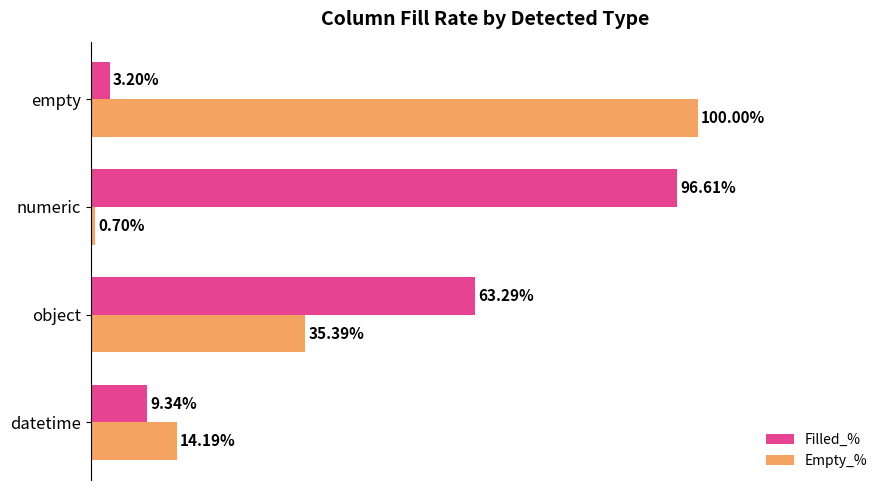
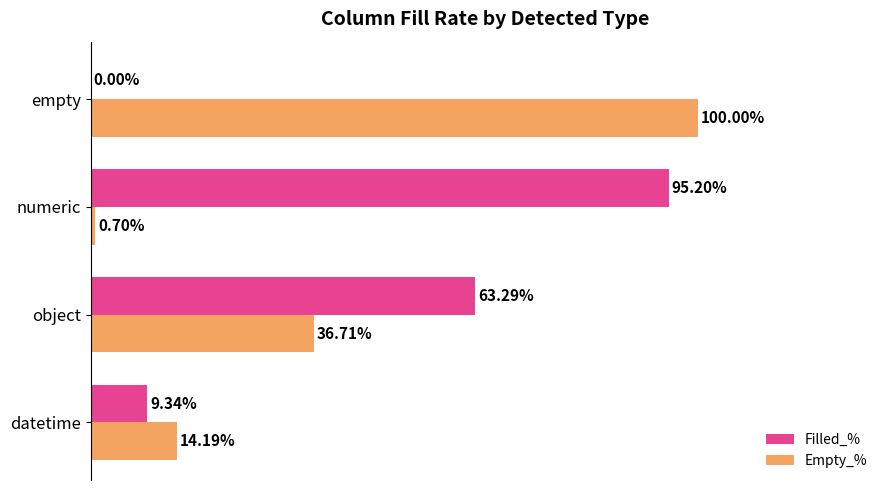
Filled_%, empty: 3.20% -> 0.00%
Filled_%, numeric: 96.61% -> 95.20%
Empty_%, object: 35.39% -> 36.71%
